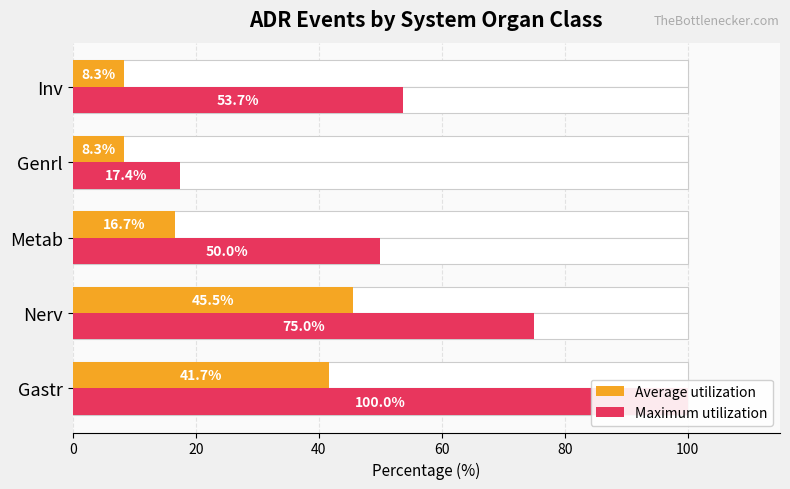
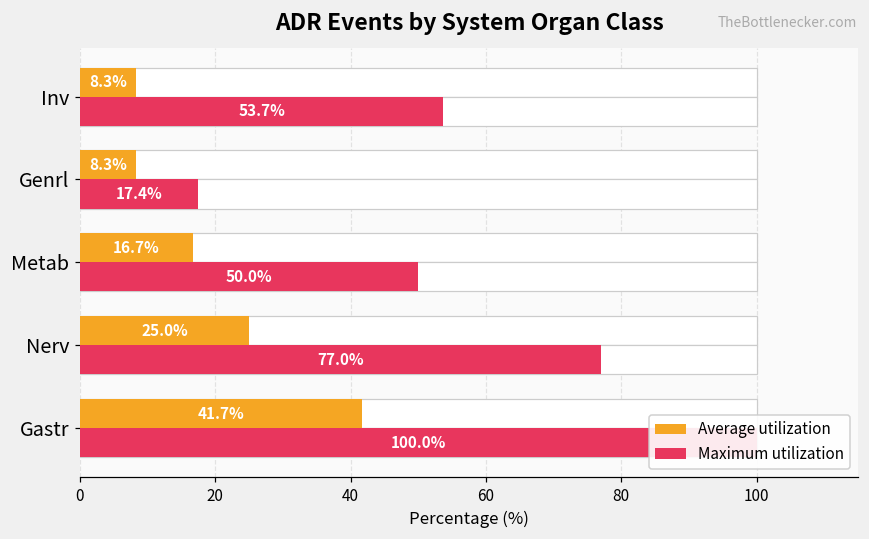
Average utilization, Nerv: 45.5% -> 25.0%
Maximum utilization, Nerv: 75.0% -> 77.0%
